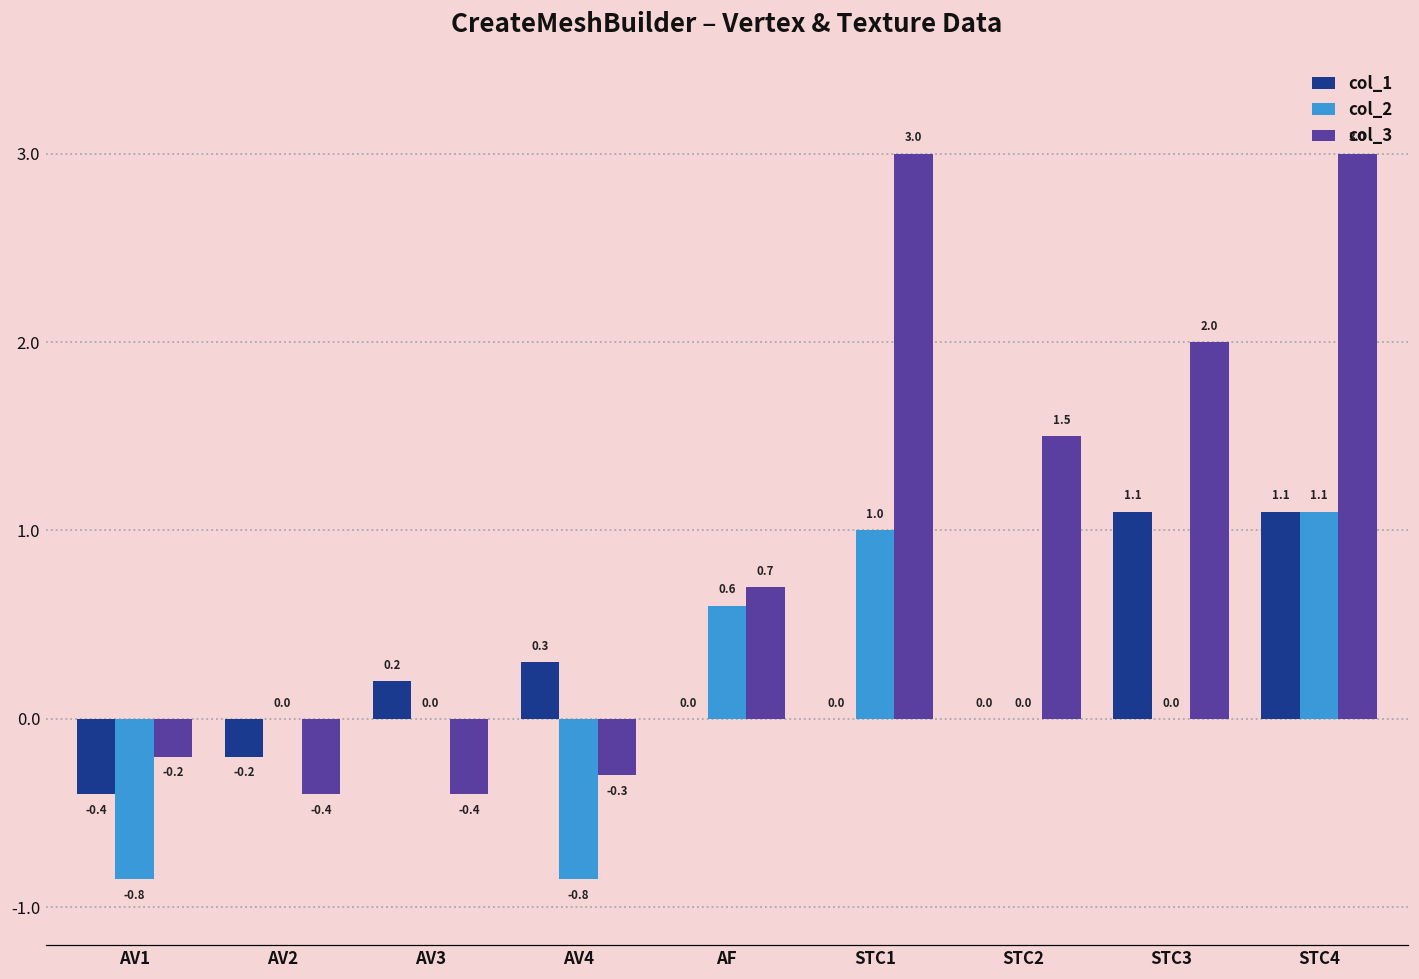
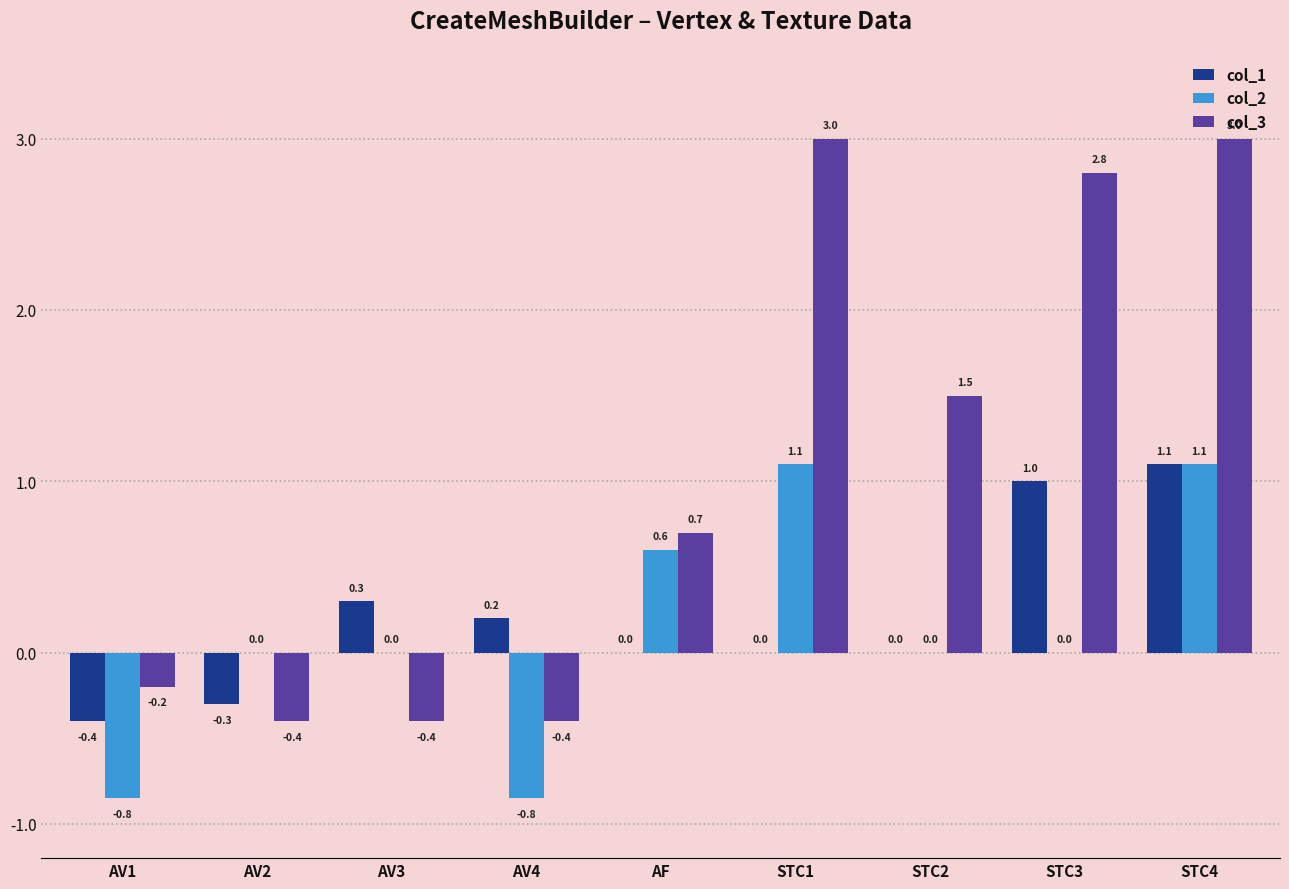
col_1, AV2: -0.2 -> -0.3
col_1, AV3: 0.2 -> 0.3
col_1, AV4: 0.3 -> 0.2
col_3, AV4: -0.3 -> -0.4
col_2, STC1: 1.0 -> 1.1
col_1, STC3: 1.1 -> 1.0
col_3, STC3: 2.0 -> 2.8
